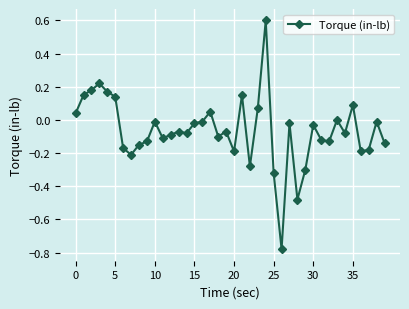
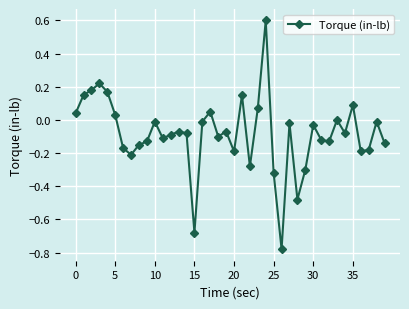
5: 0.14 -> 0.03
15: -0.02 -> -0.68
